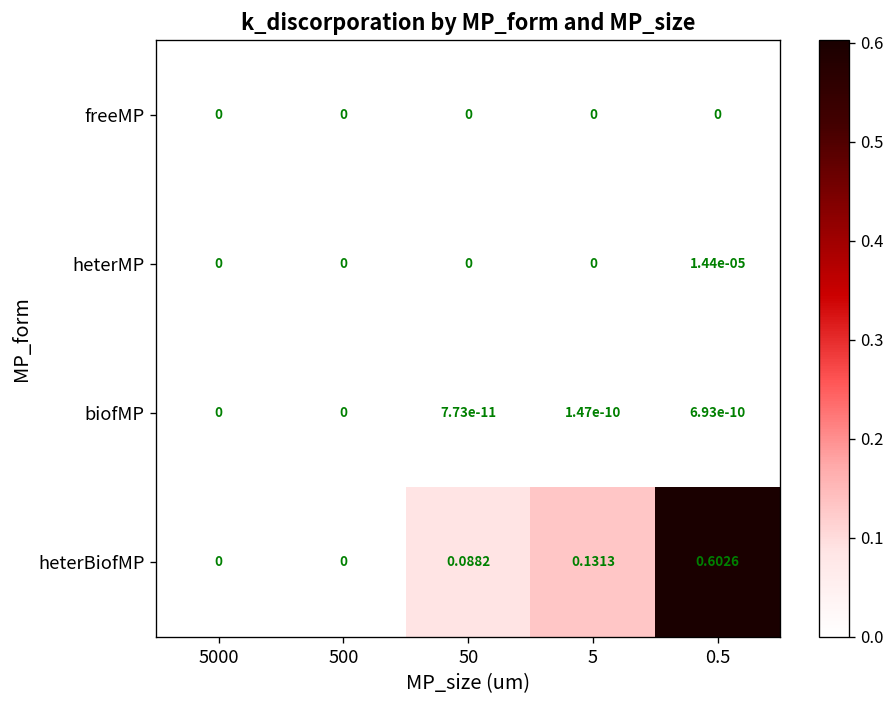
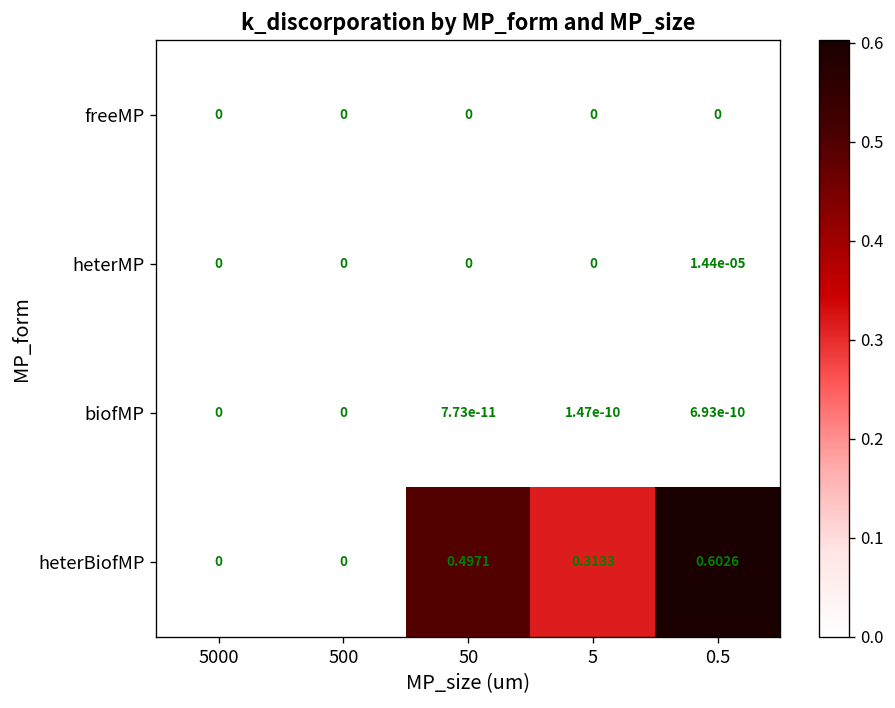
heterBiofMP, 50: 0.0882 -> 0.4971
heterBiofMP, 5: 0.1313 -> 0.3133
